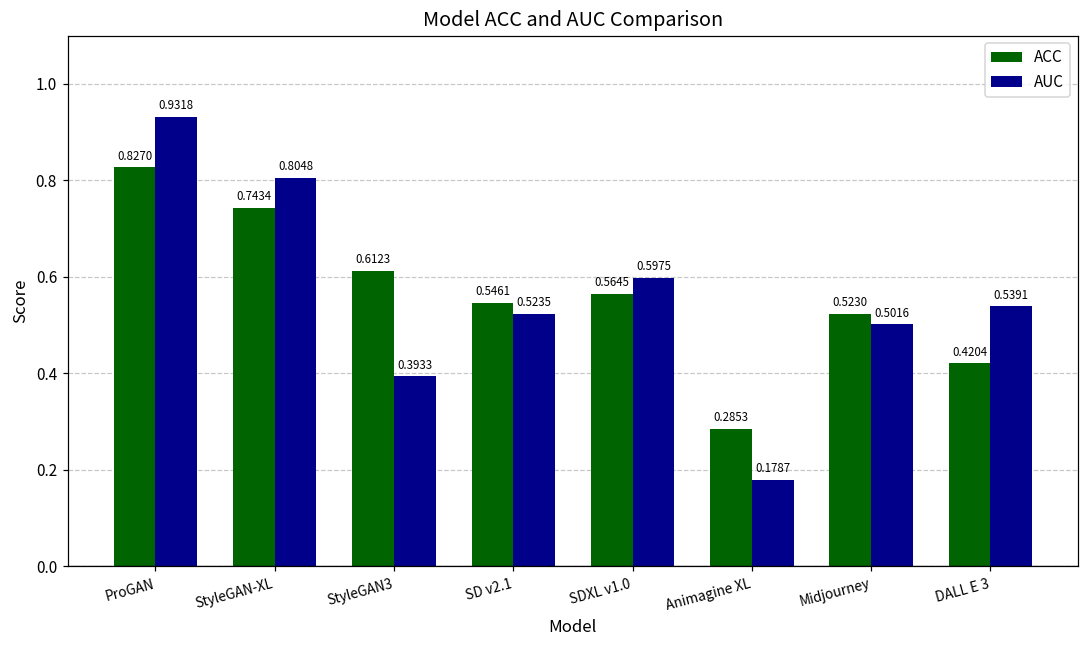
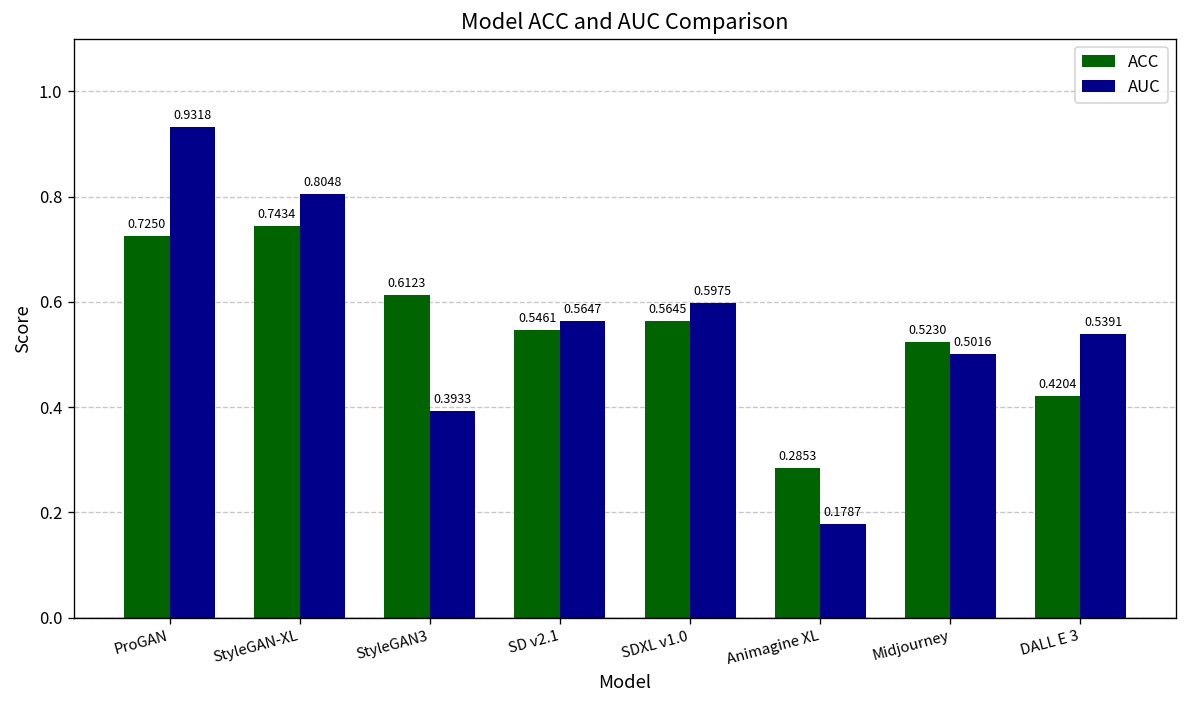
ACC, ProGAN: 0.8270 -> 0.7250
AUC, SD v2.1: 0.5235 -> 0.5647
